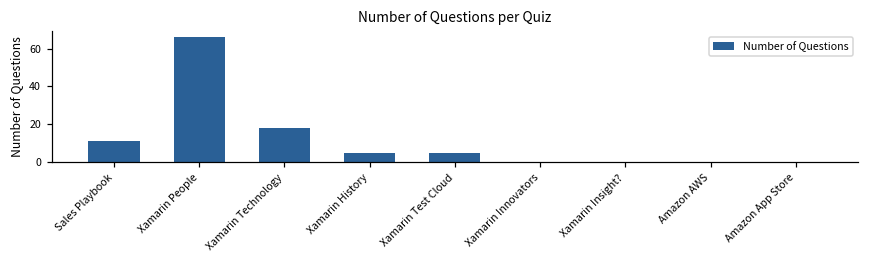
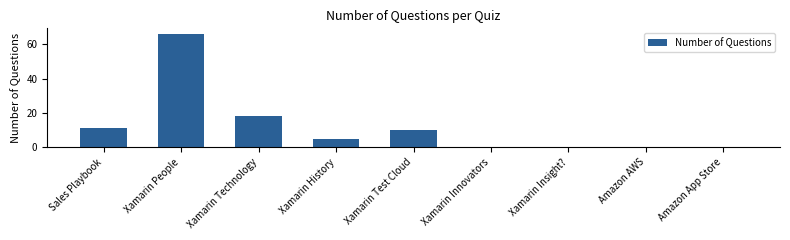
Xamarin Test Cloud: 5 -> 10
